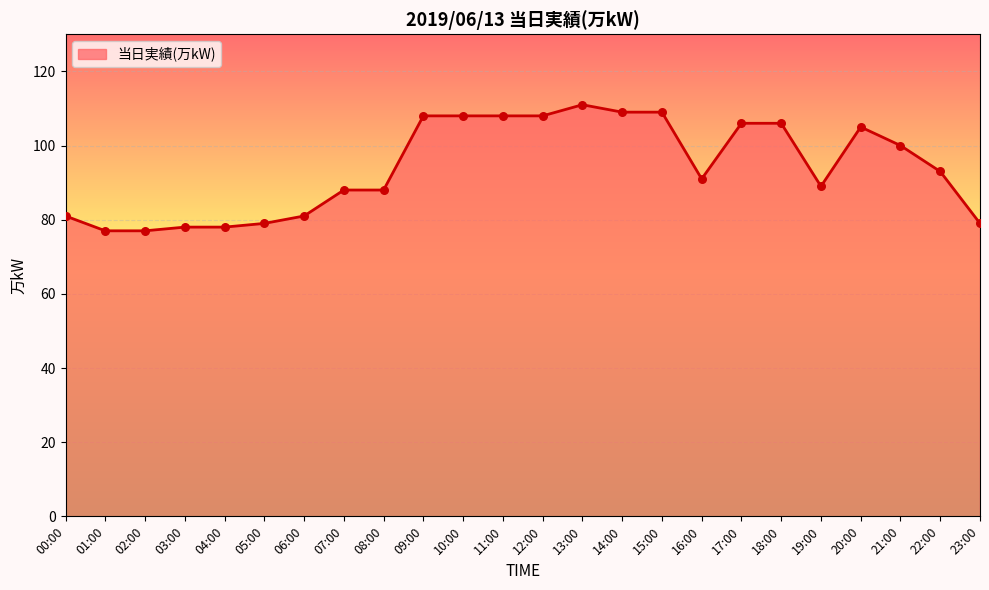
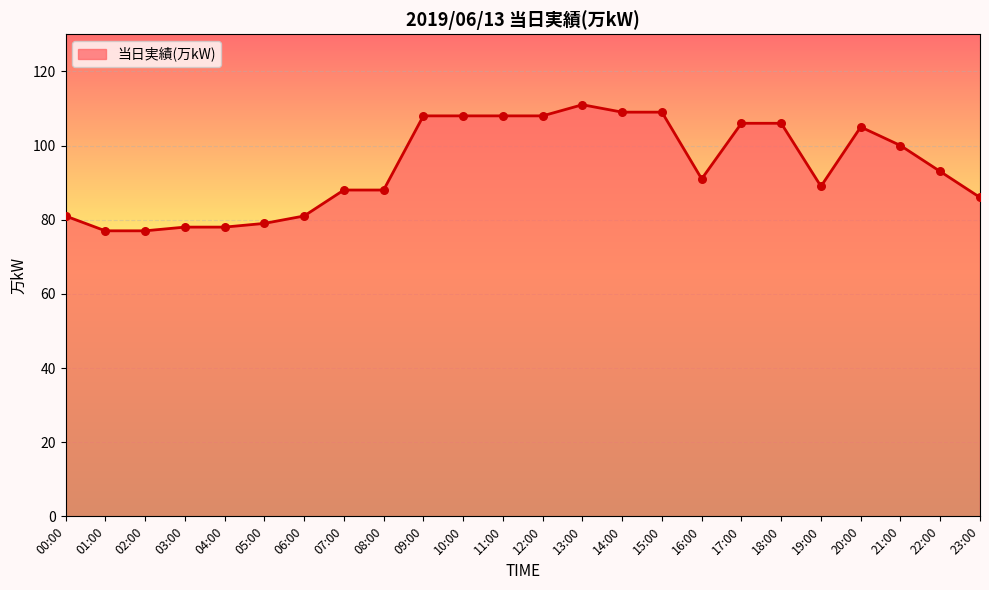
23:00: 79 -> 86
